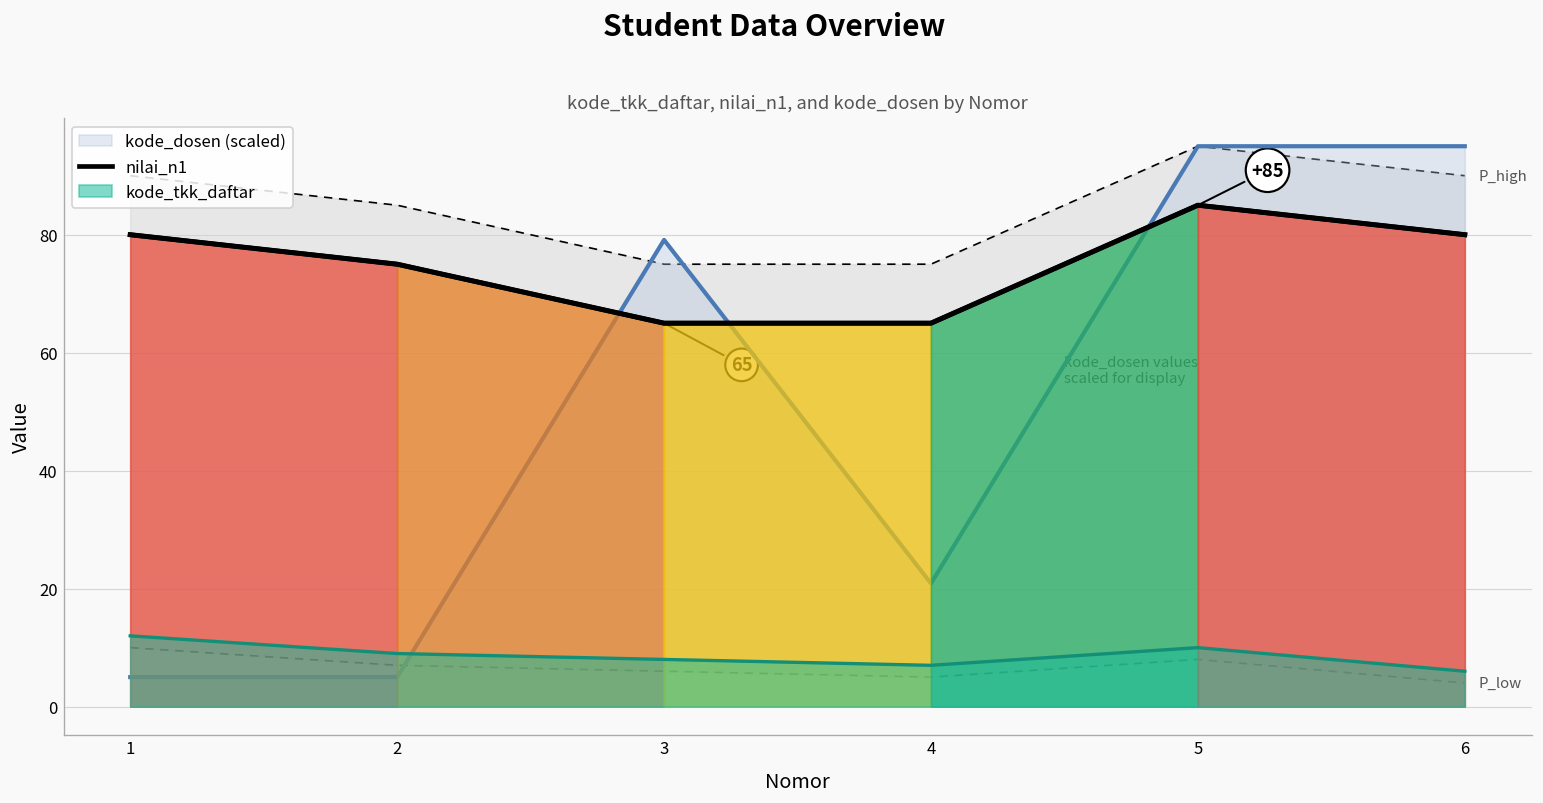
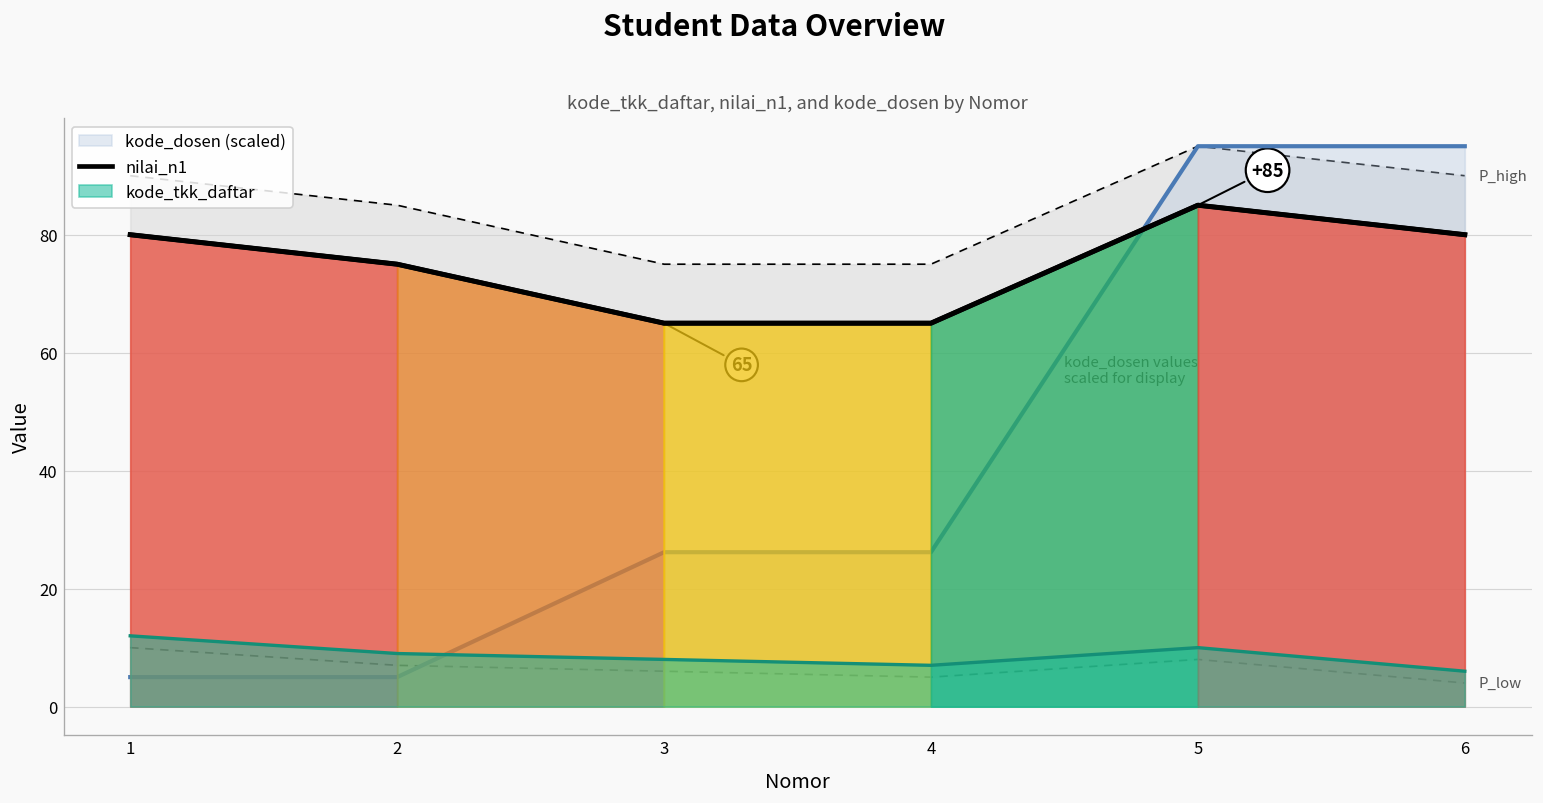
kode_dosen (scaled), 3: 79 -> 26
kode_dosen (scaled), 4: 21 -> 26
